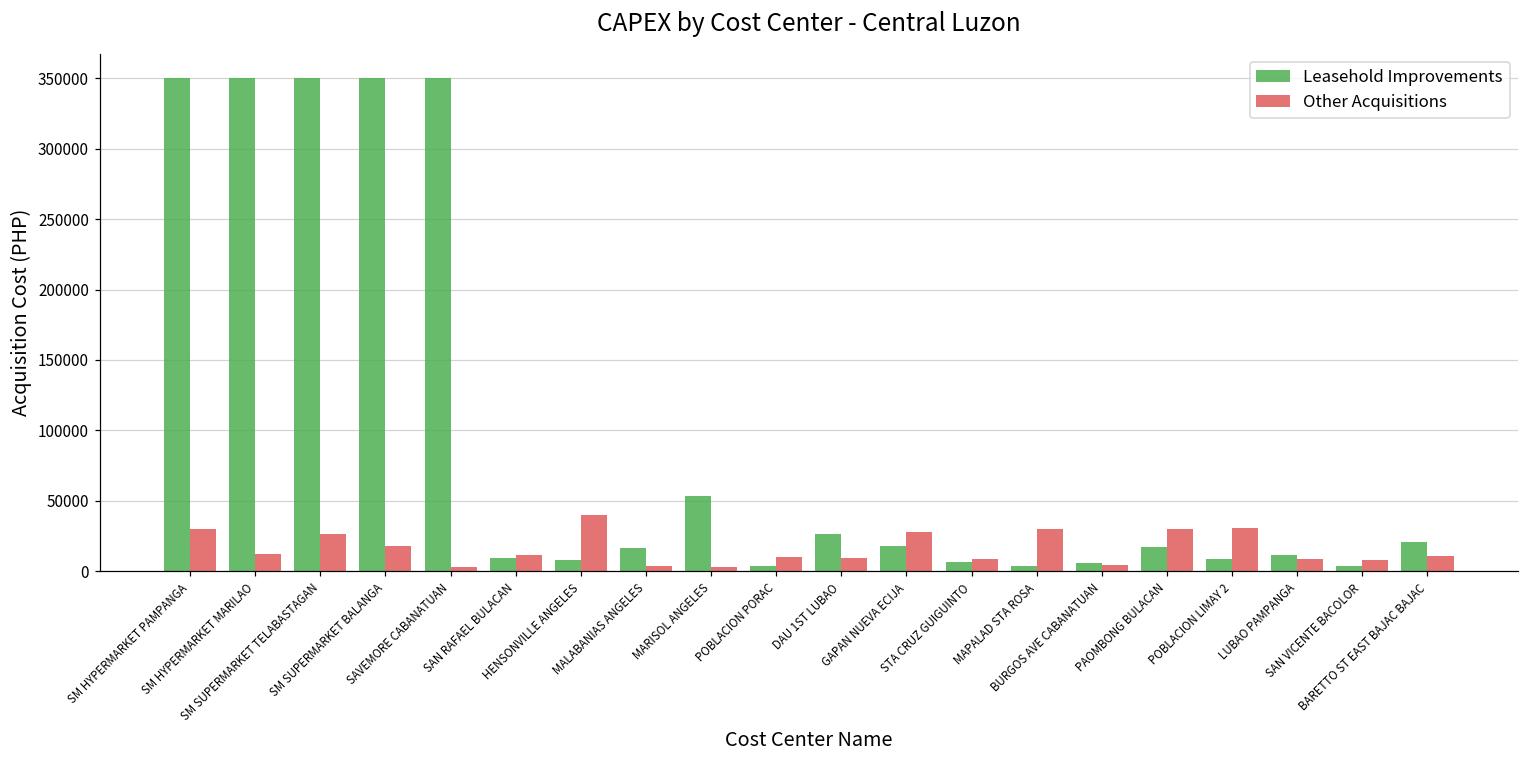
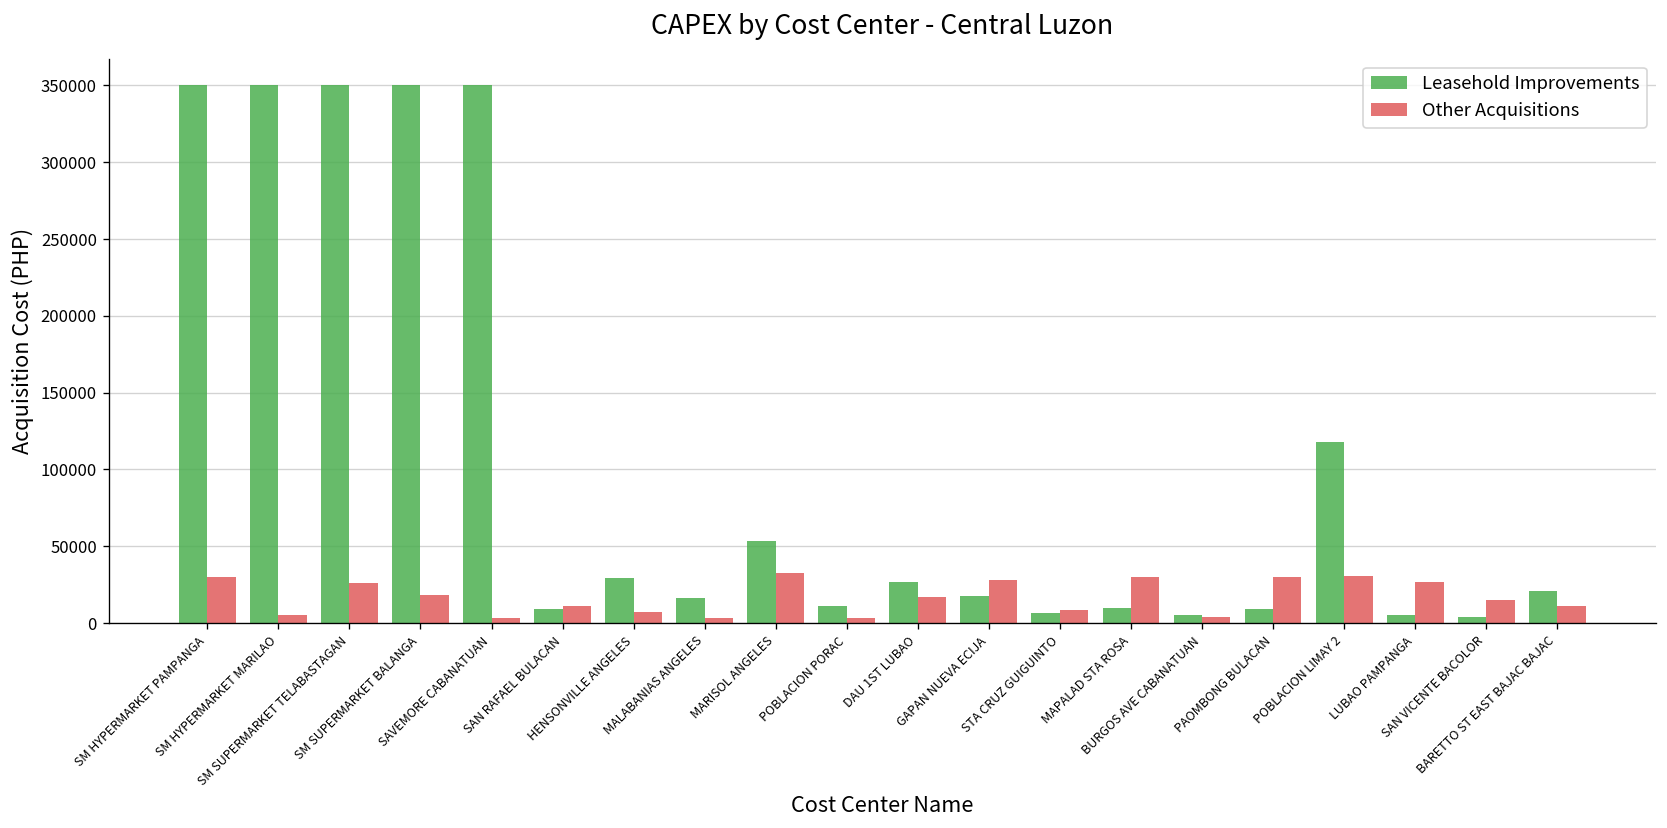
Other Acquisitions, SM HYPERMARKET MARILAO: 12000 -> 5000
Leasehold Improvements, HENSONVILLE ANGELES: 8000 -> 29000
Other Acquisitions, HENSONVILLE ANGELES: 40000 -> 7000
Other Acquisitions, MARISOL ANGELES: 3000 -> 33000
Leasehold Improvements, POBLACION PORAC: 4000 -> 11000
Other Acquisitions, POBLACION PORAC: 10000 -> 4000
Other Acquisitions, DAU 1ST LUBAO: 9000 -> 17000
Leasehold Improvements, MAPALAD STA ROSA: 3000 -> 10000
Leasehold Improvements, PAOMBONG BULACAN: 17000 -> 9000
Leasehold Improvements, POBLACION LIMAY 2: 8000 -> 118000
Leasehold Improvements, LUBAO PAMPANGA: 12000 -> 5000
Other Acquisitions, LUBAO PAMPANGA: 9000 -> 27000
Other Acquisitions, SAN VICENTE BACOLOR: 8000 -> 15000
